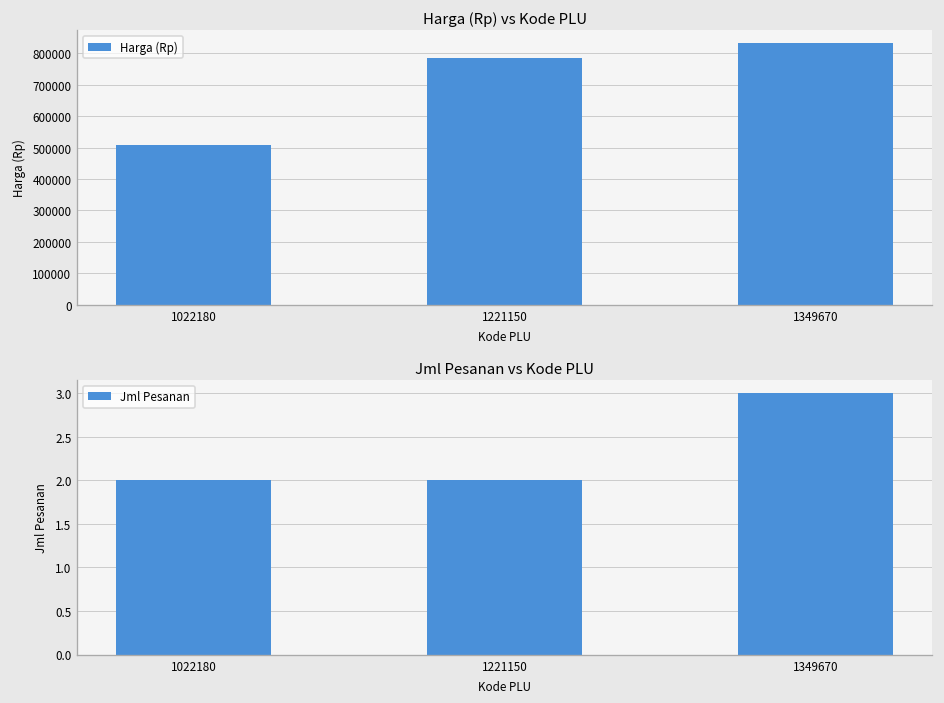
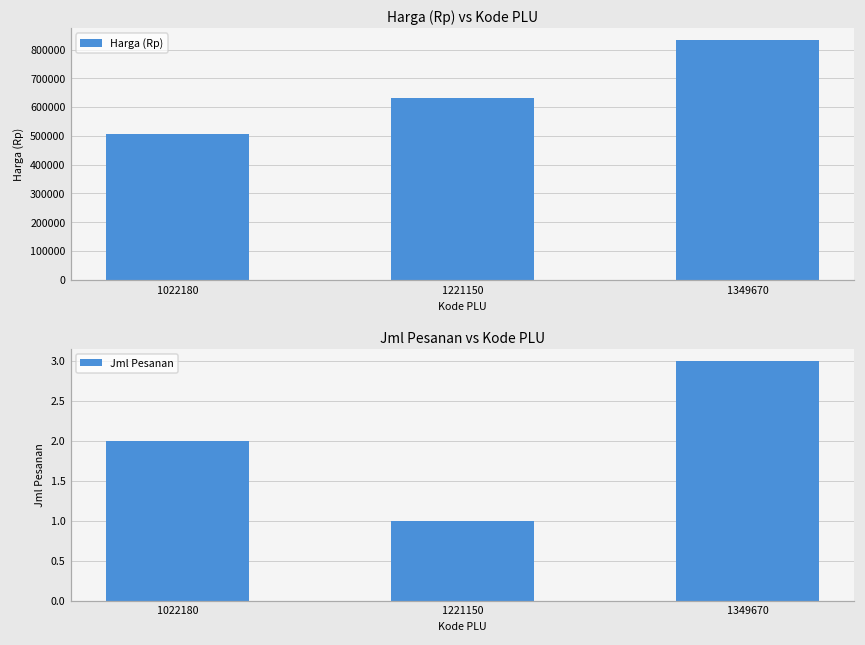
Harga (Rp) vs Kode PLU, 1221150: 790000 -> 630000
Jml Pesanan vs Kode PLU, 1221150: 2 -> 1
